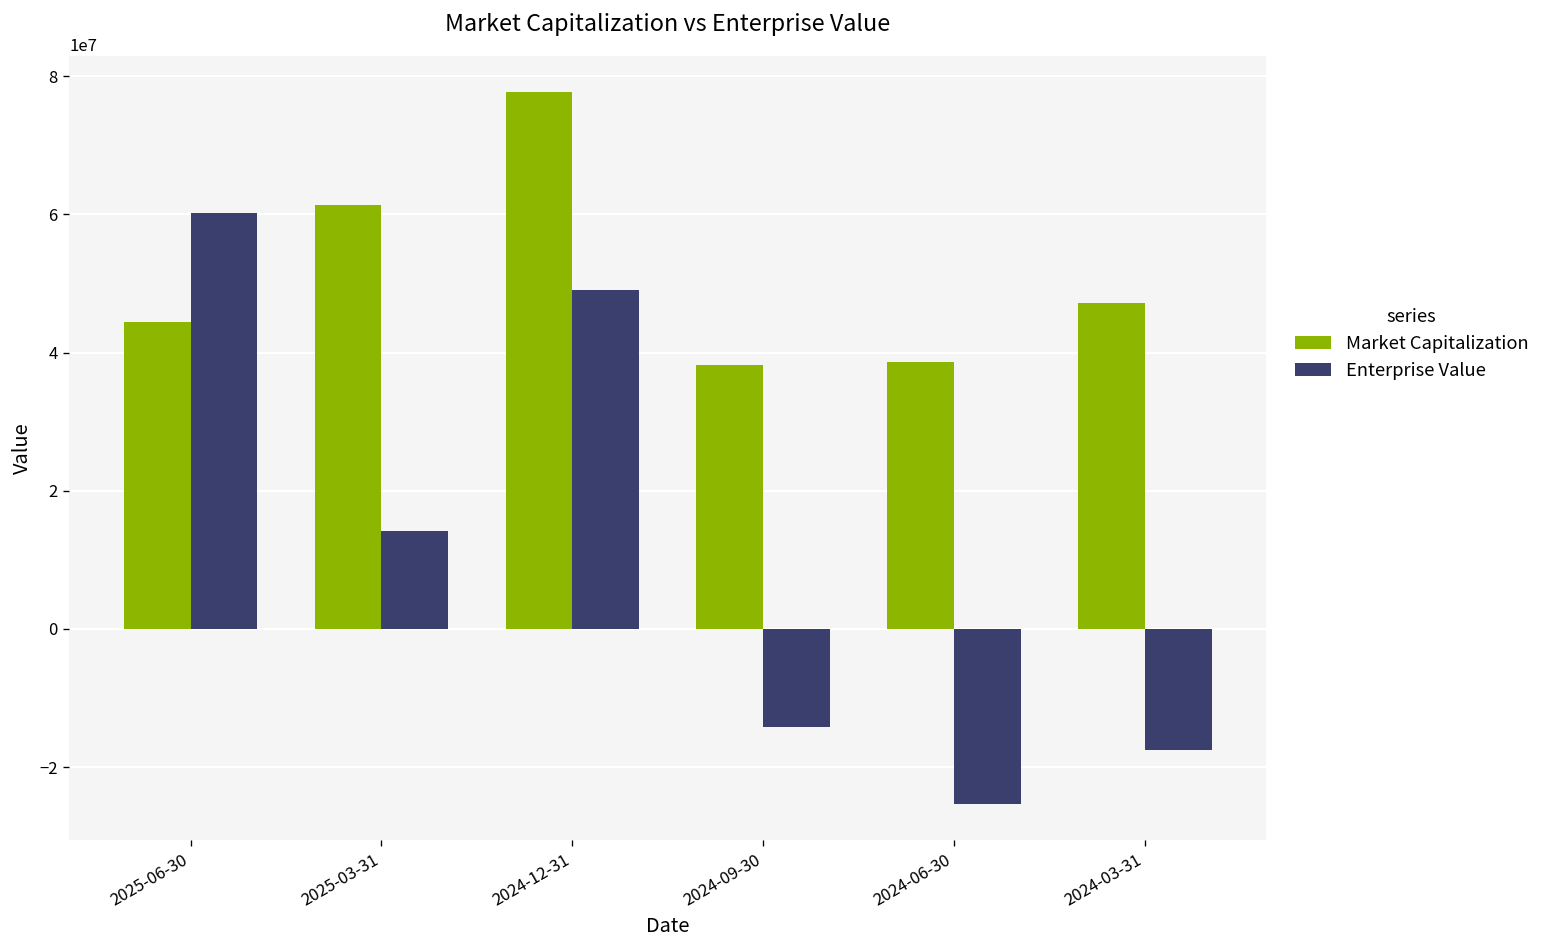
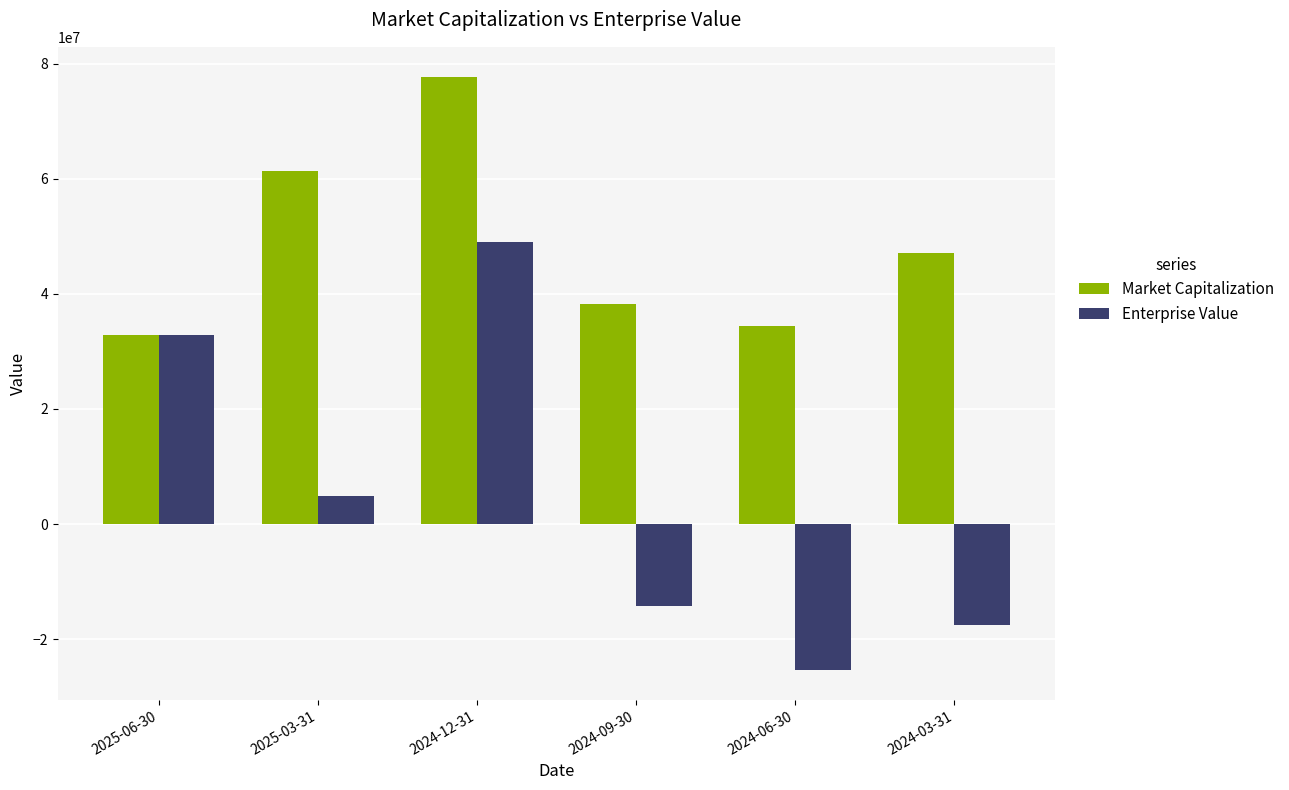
Market Capitalization, 2025-06-30: 44000000 -> 33000000
Enterprise Value, 2025-06-30: 60000000 -> 33000000
Enterprise Value, 2025-03-31: 14000000 -> 5000000
Market Capitalization, 2024-06-30: 39000000 -> 34000000
